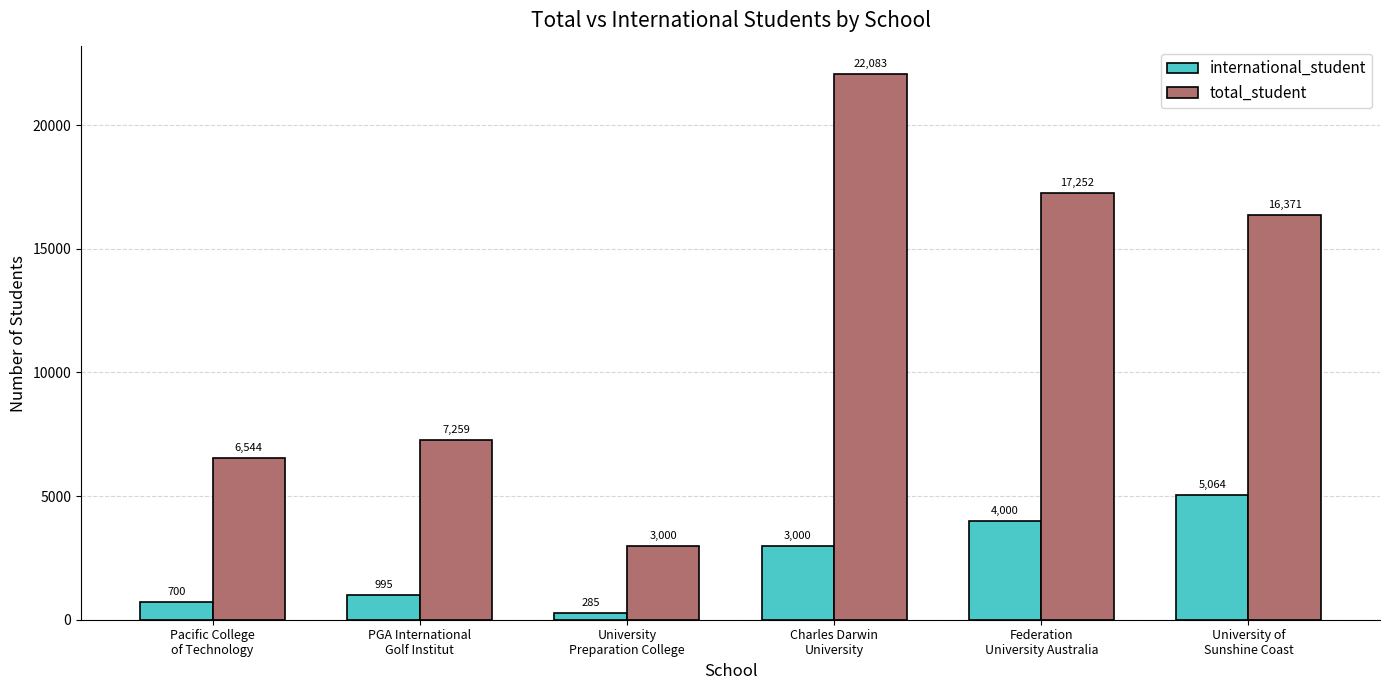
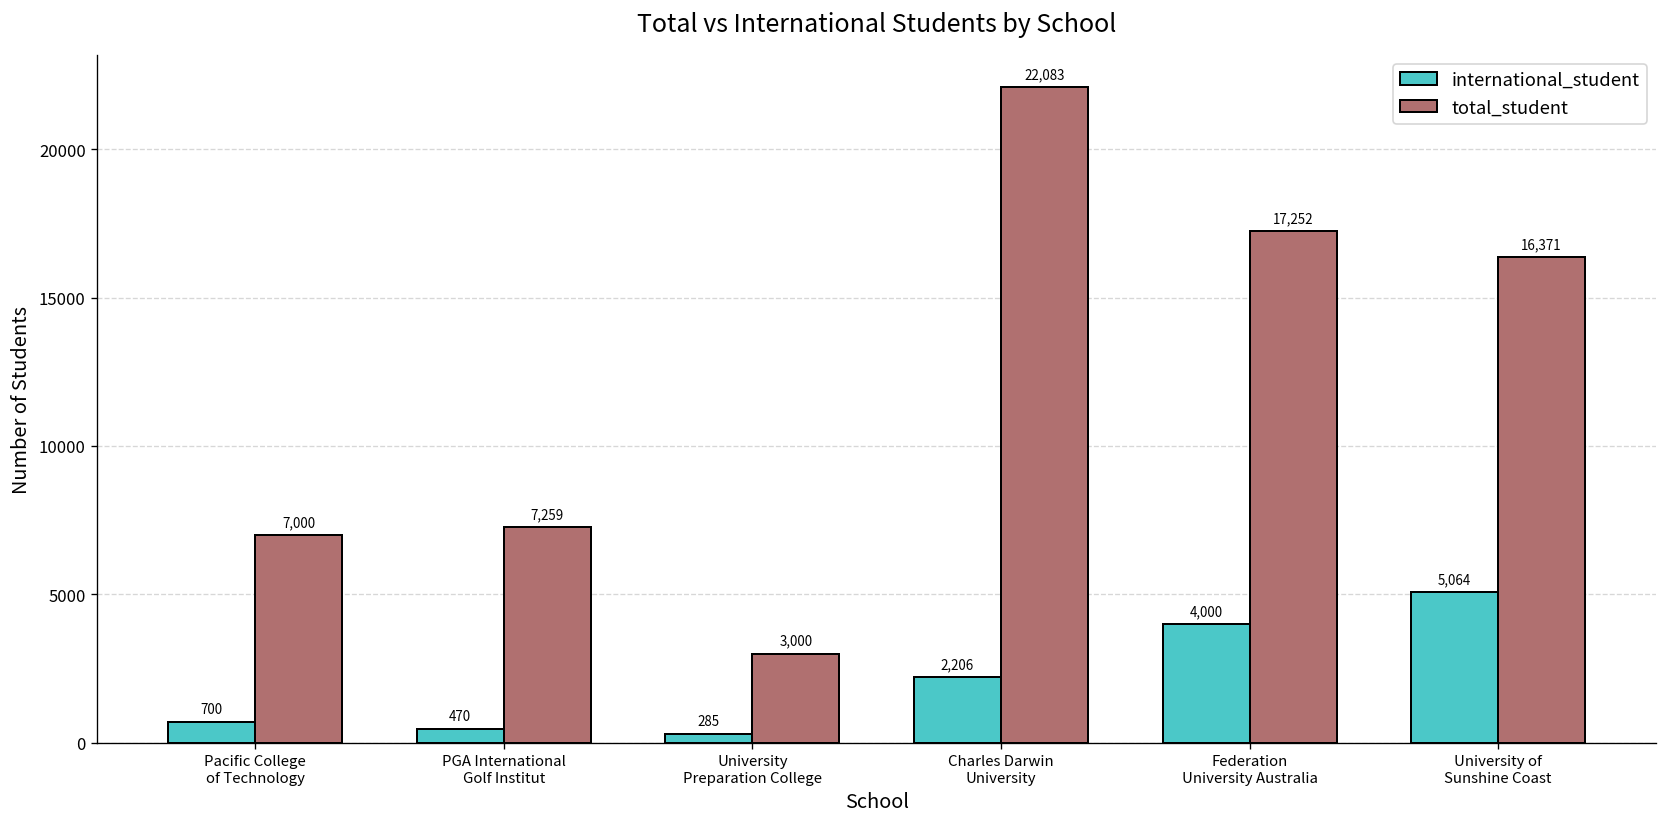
total_student, Pacific College of Technology: 6,544 -> 7,000
international_student, PGA International Golf Institut: 995 -> 470
international_student, Charles Darwin University: 3,000 -> 2,206
